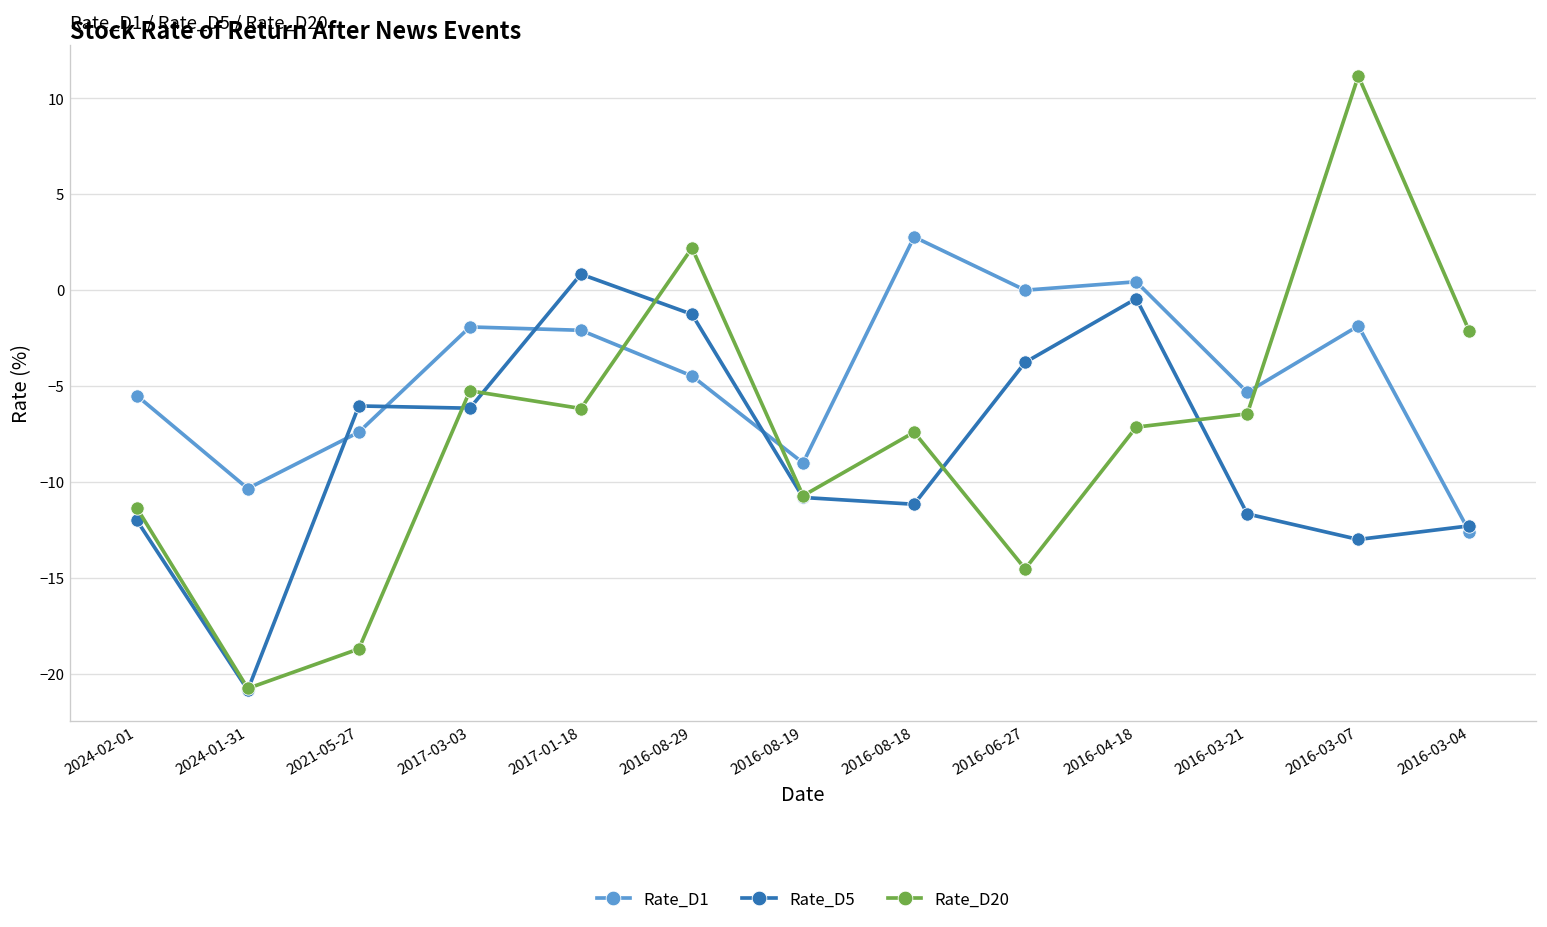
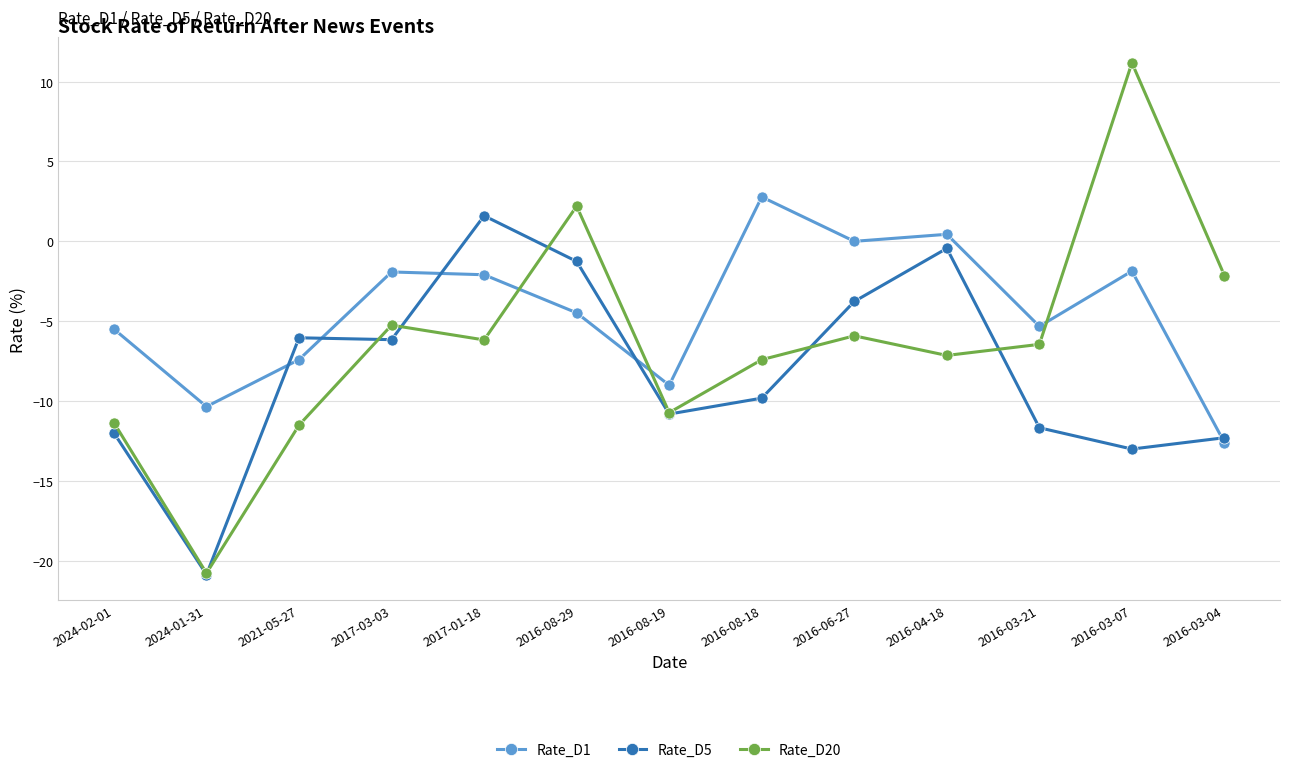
Rate_D20, 2021-05-27: -18.7 -> -11.5
Rate_D5, 2017-01-18: 0.8 -> 1.6
Rate_D5, 2016-08-18: -11.2 -> -9.8
Rate_D20, 2016-06-27: -14.5 -> -5.9
